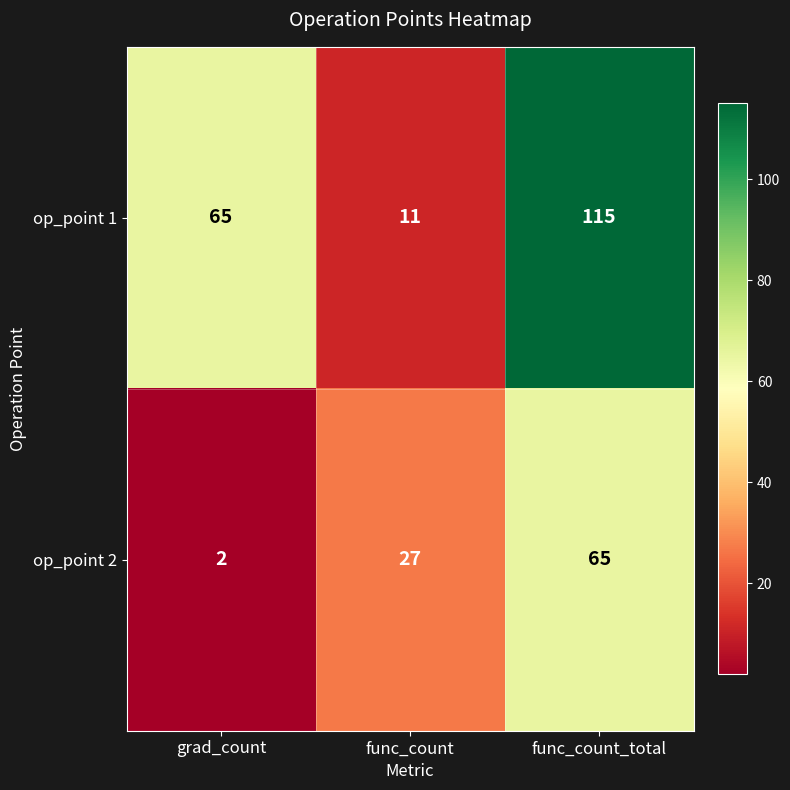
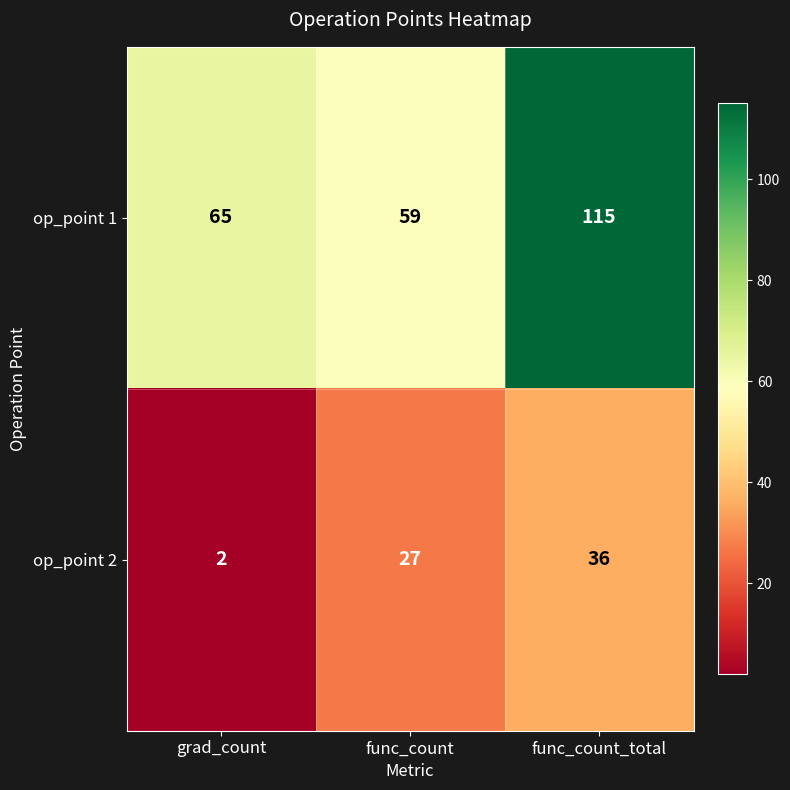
op_point 1, func_count: 11 -> 59
op_point 2, func_count_total: 65 -> 36
